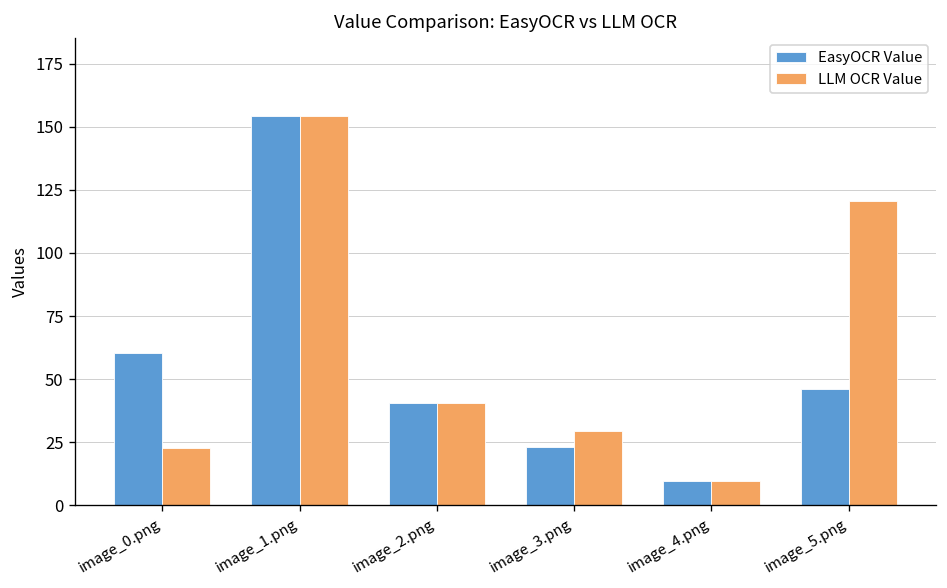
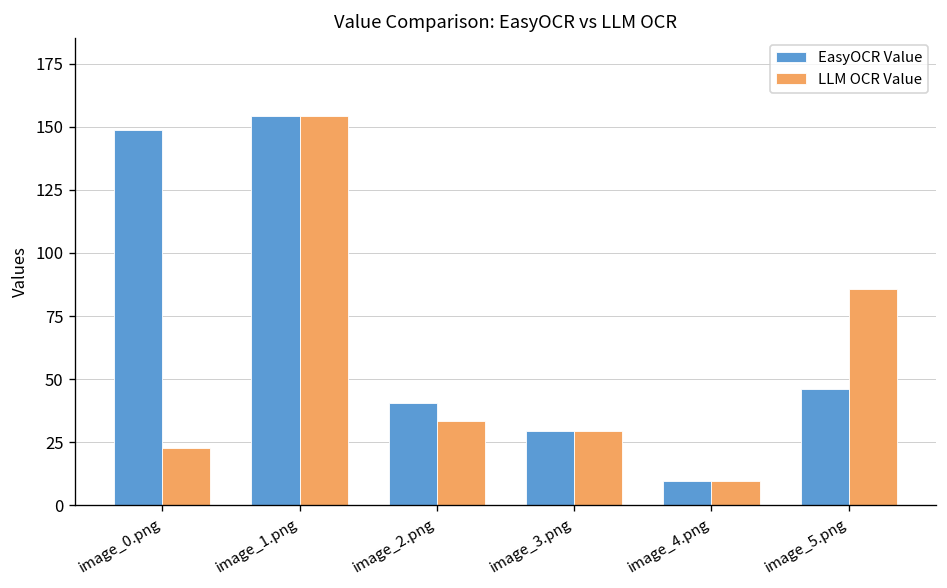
EasyOCR Value, image_0.png: 60 -> 149
LLM OCR Value, image_2.png: 41 -> 33
EasyOCR Value, image_3.png: 23 -> 30
LLM OCR Value, image_5.png: 120 -> 86
